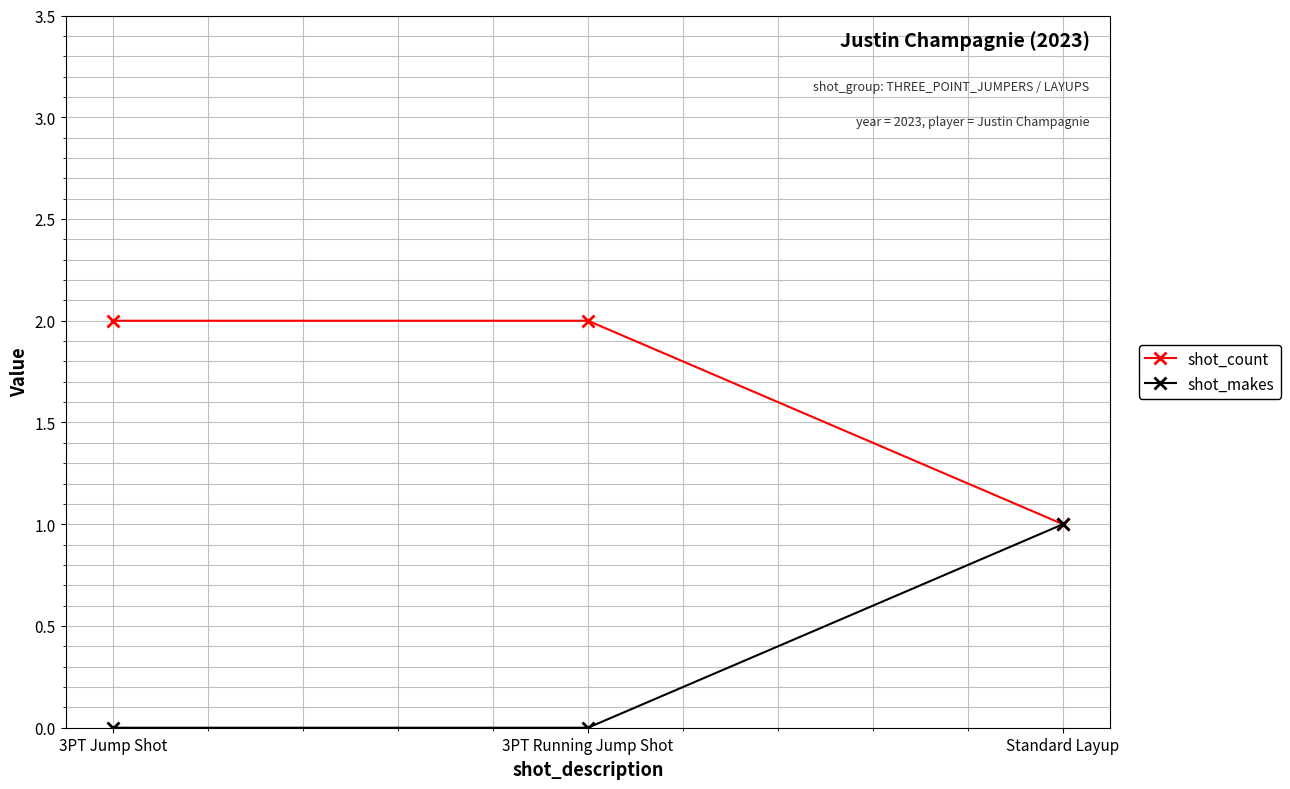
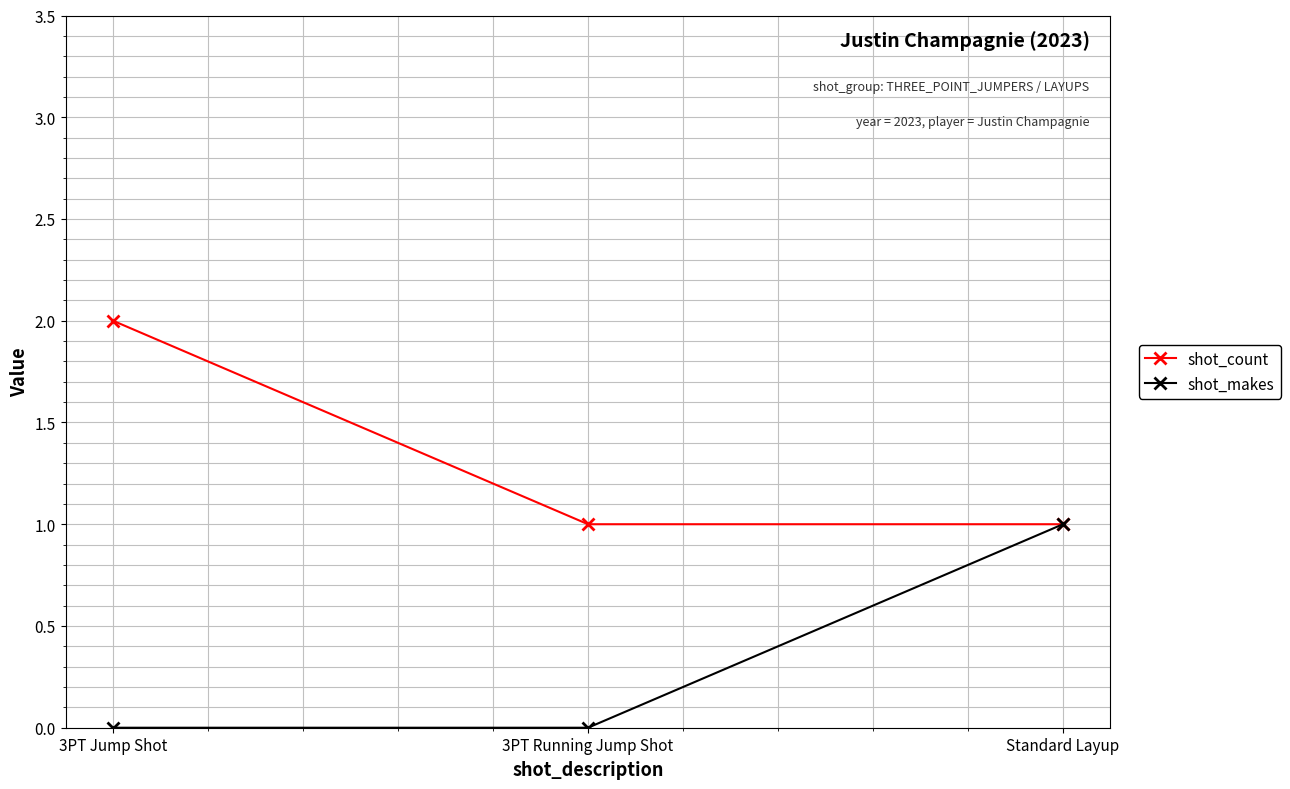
shot_count, 3PT Running Jump Shot: 2 -> 1
